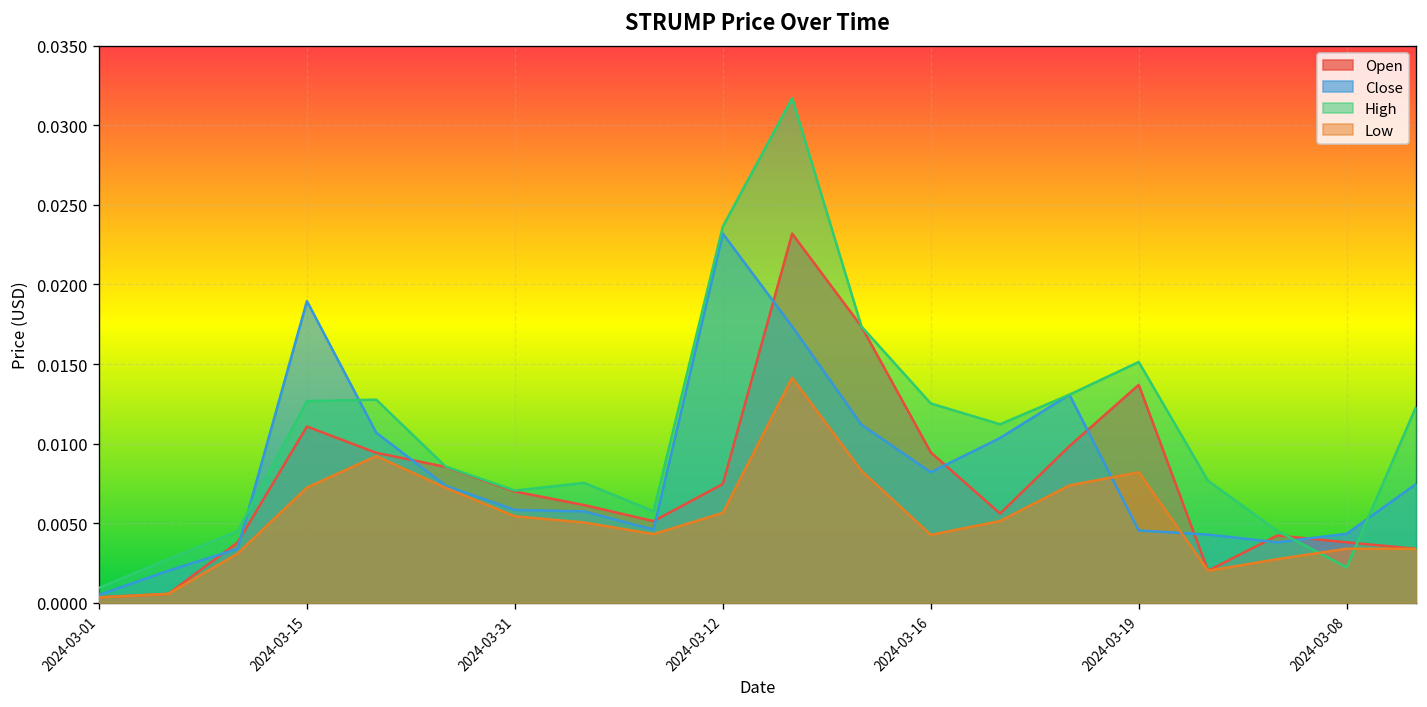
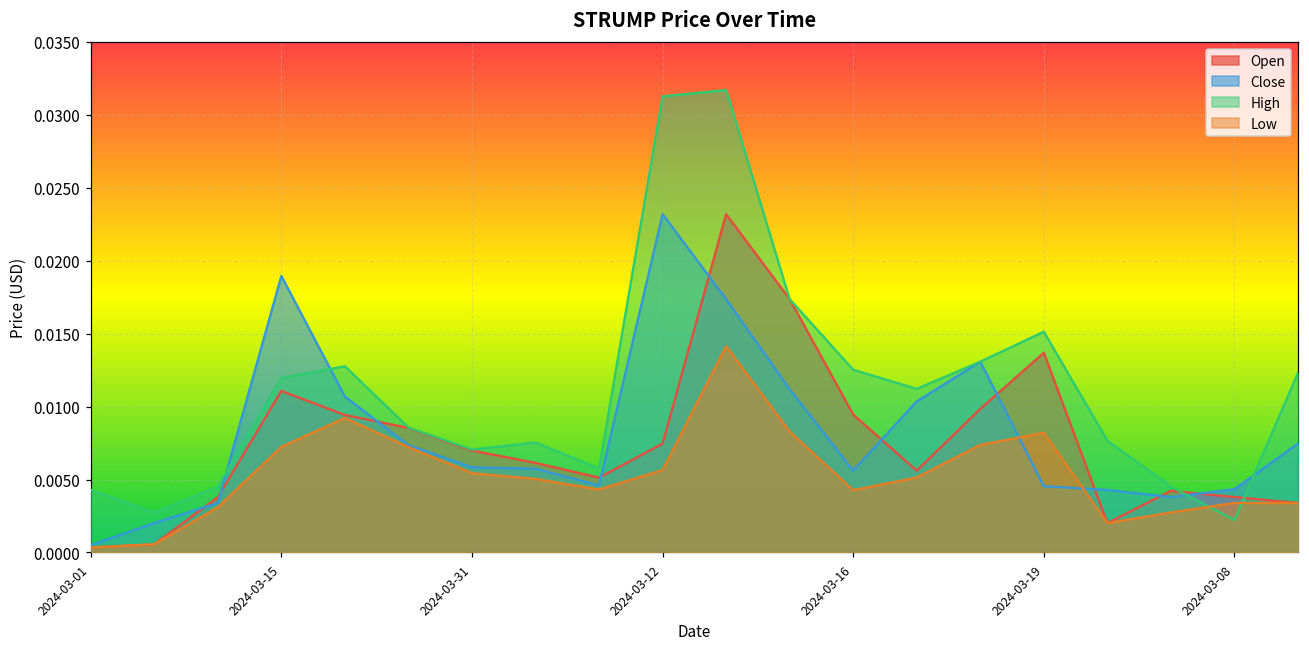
High, 2024-03-01: 0.0009 -> 0.0043
High, 2024-03-15: 0.0127 -> 0.0120
High, 2024-03-12: 0.0236 -> 0.0313
Close, 2024-03-16: 0.0082 -> 0.0056
